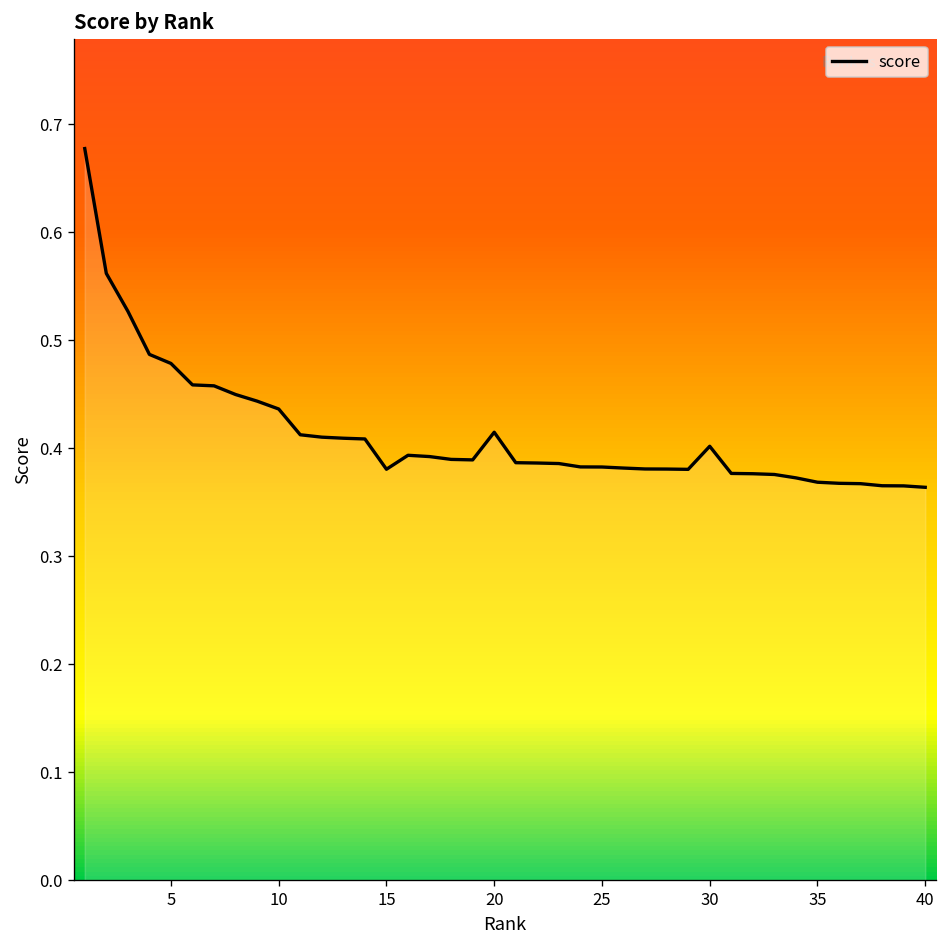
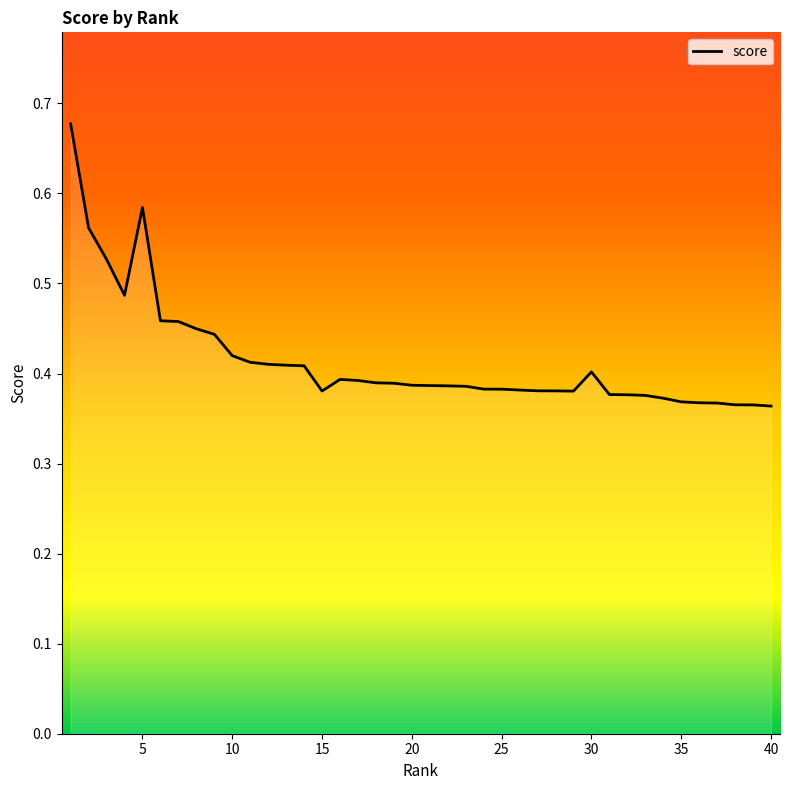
5: 0.48 -> 0.58
10: 0.44 -> 0.42
20: 0.41 -> 0.39
